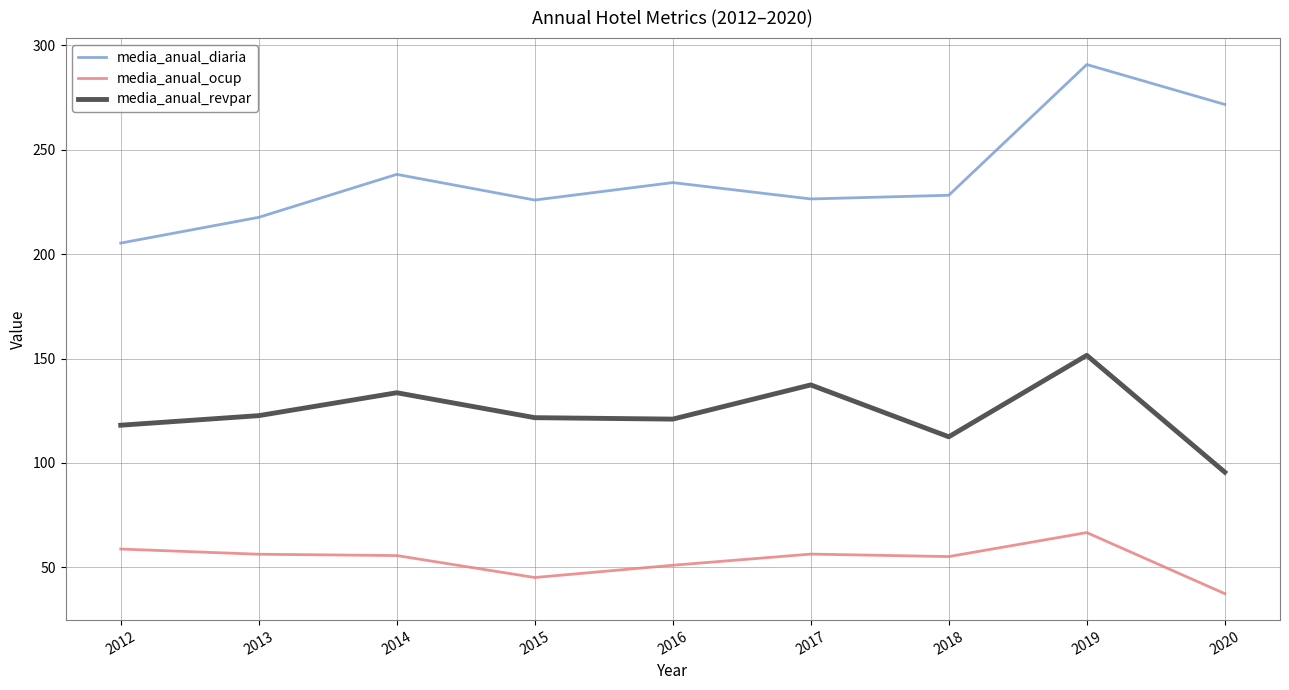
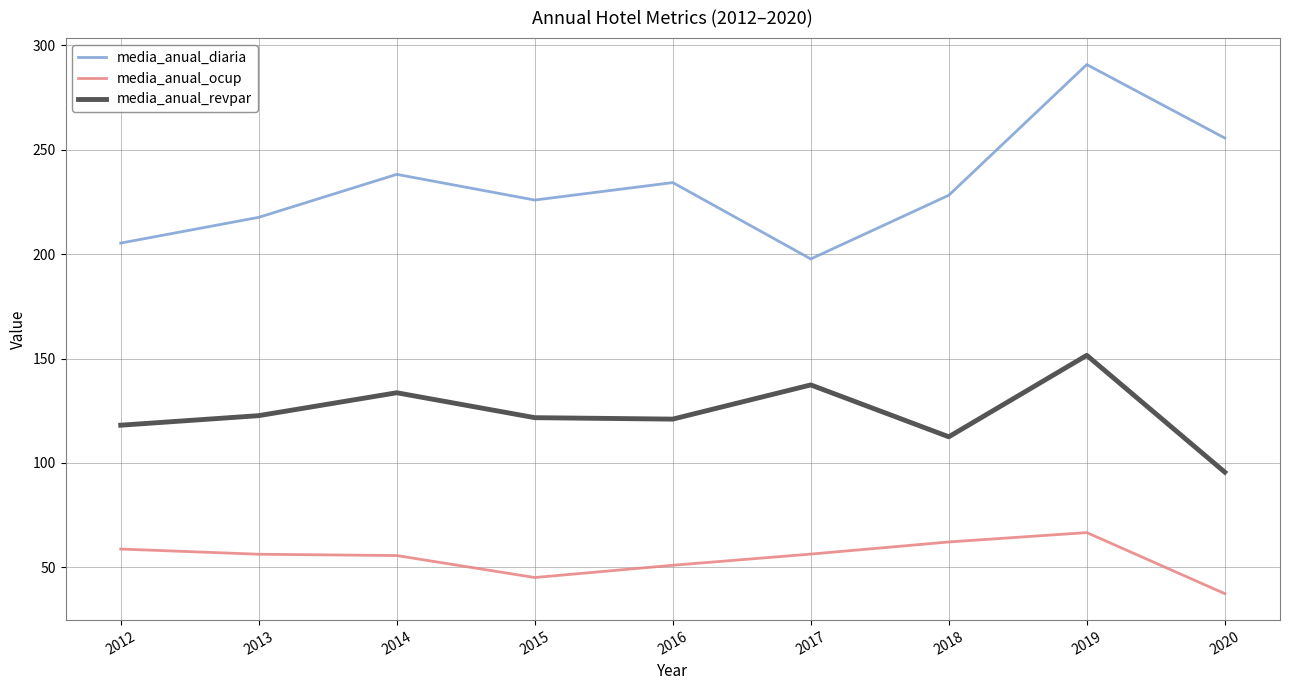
media_anual_diaria, 2017: 226 -> 198
media_anual_ocup, 2018: 55 -> 62
media_anual_diaria, 2020: 272 -> 256
